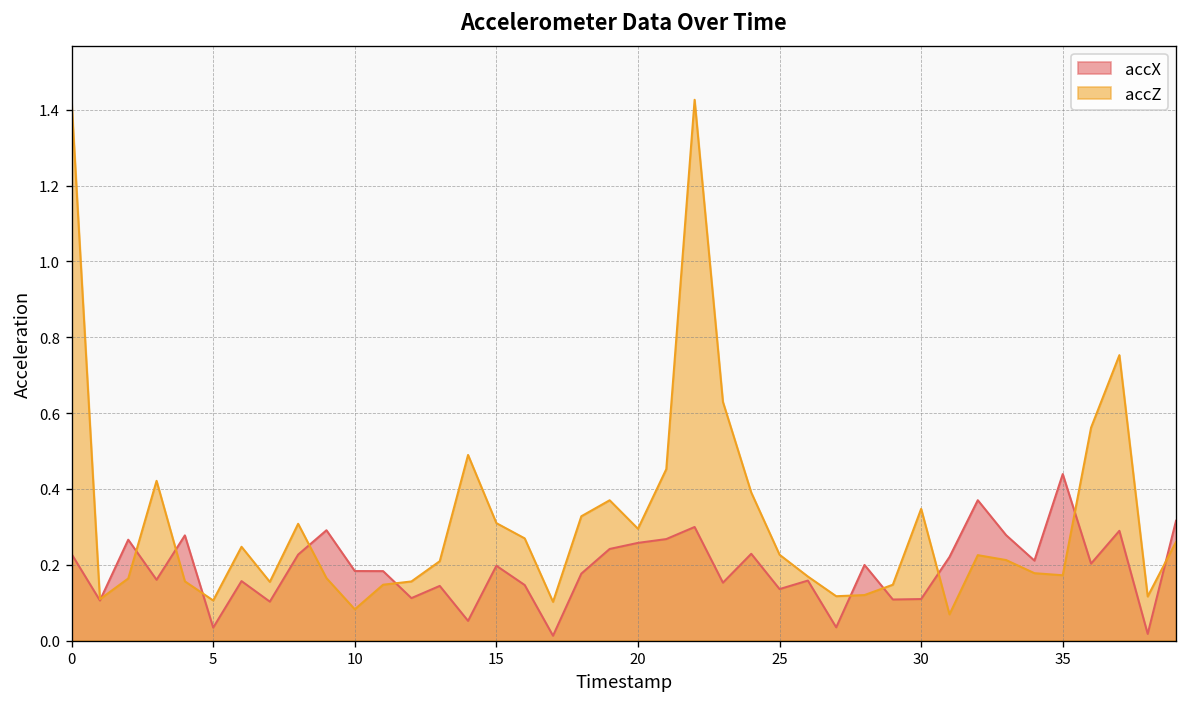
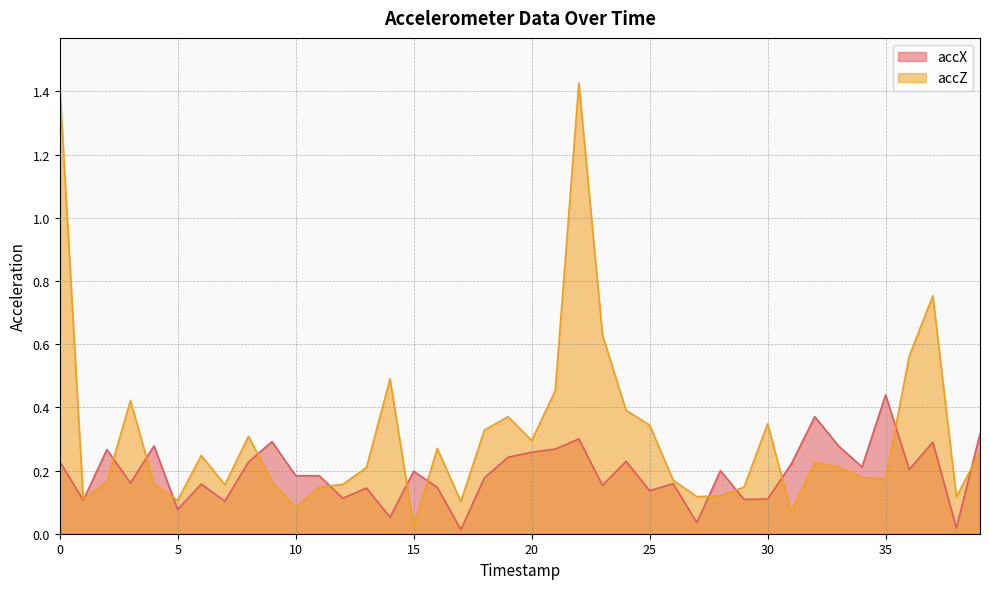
accX, 5: 0.03 -> 0.08
accZ, 15: 0.31 -> 0.02
accZ, 25: 0.23 -> 0.34
